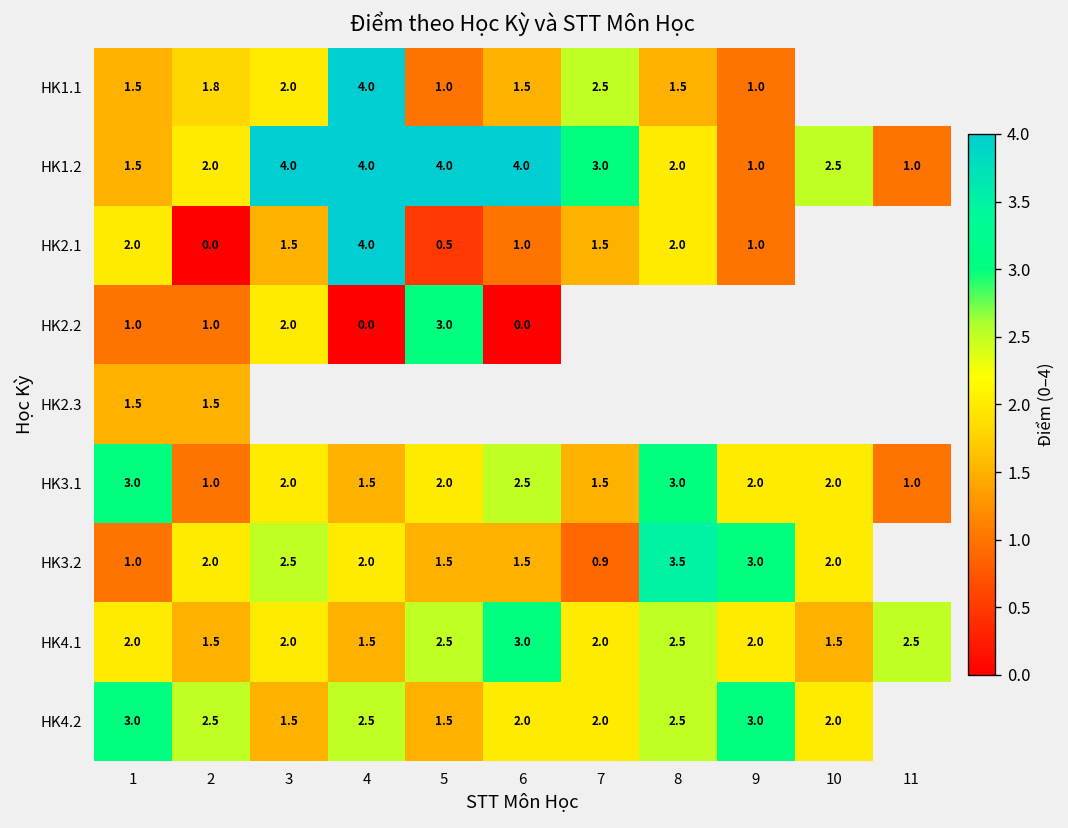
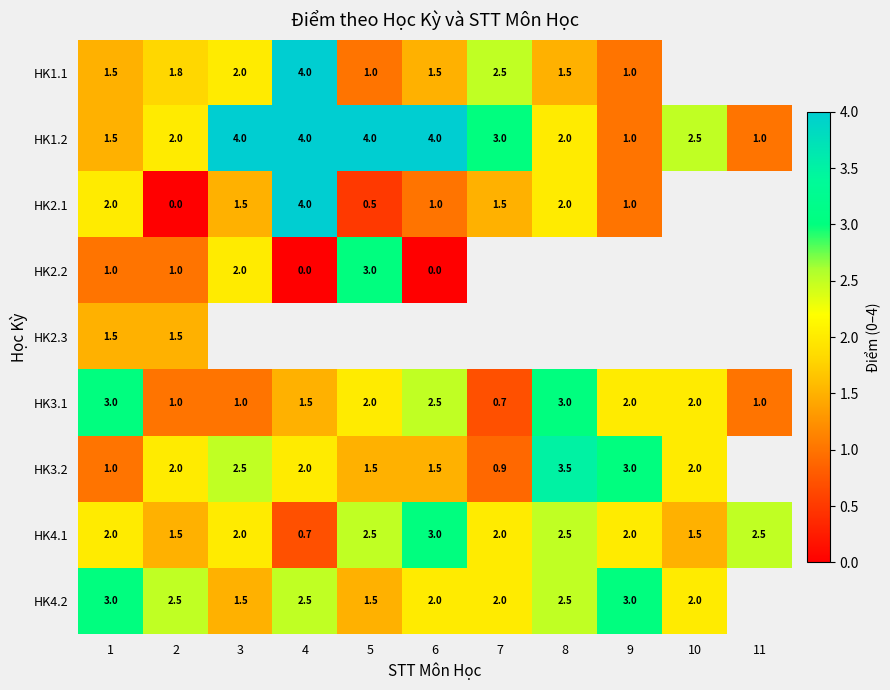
HK3.1, 3: 2.0 -> 1.0
HK3.1, 7: 1.5 -> 0.7
HK4.1, 4: 1.5 -> 0.7
